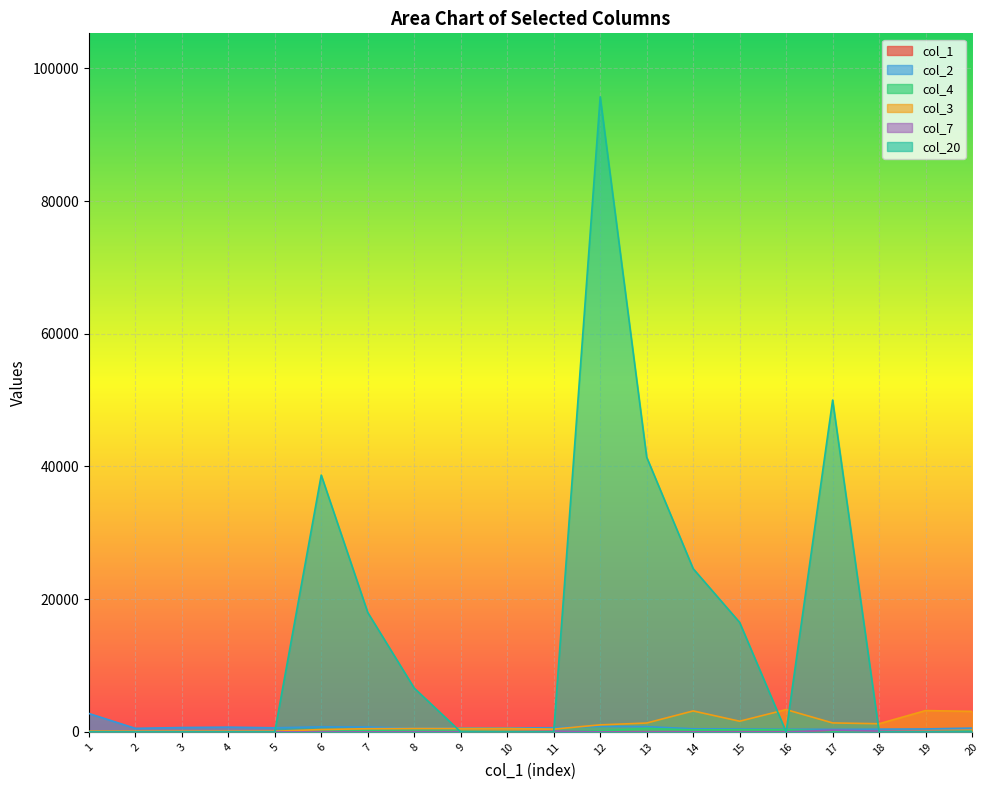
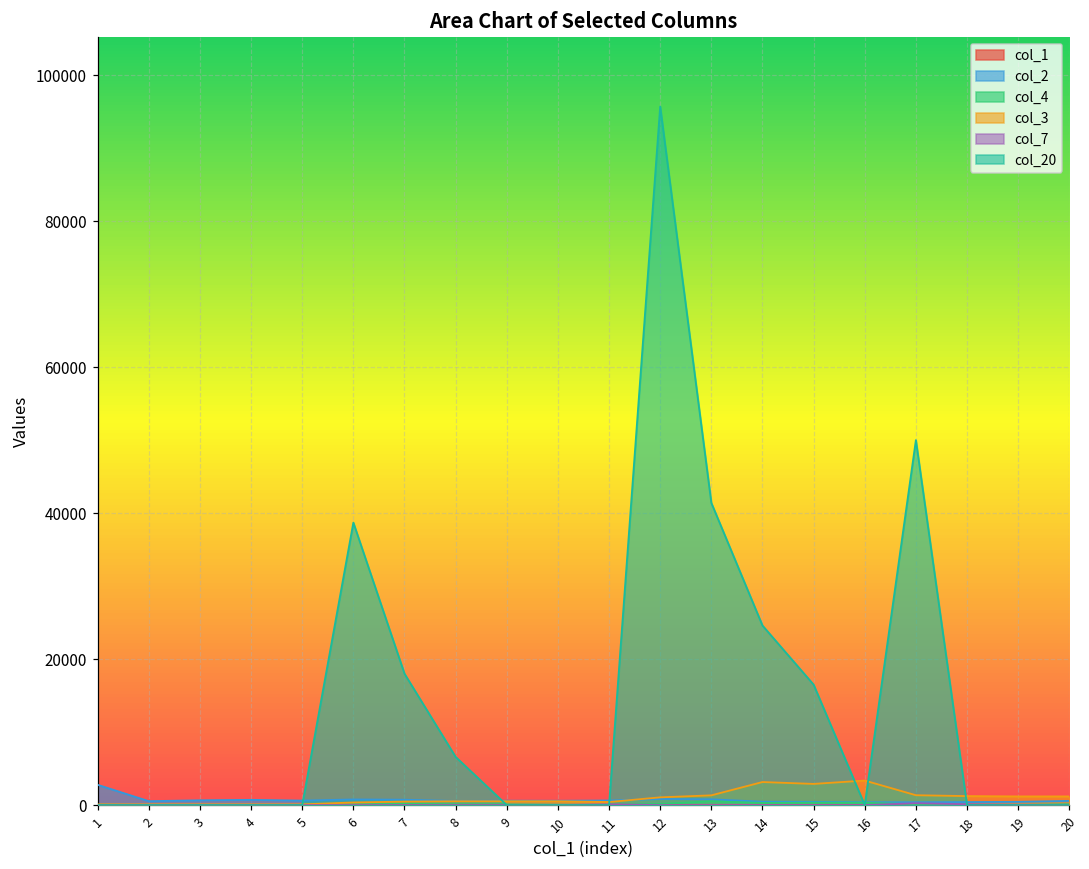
col_3, 15: 2000 -> 3000
col_3, 19: 3000 -> 1000
col_3, 20: 3000 -> 1000
